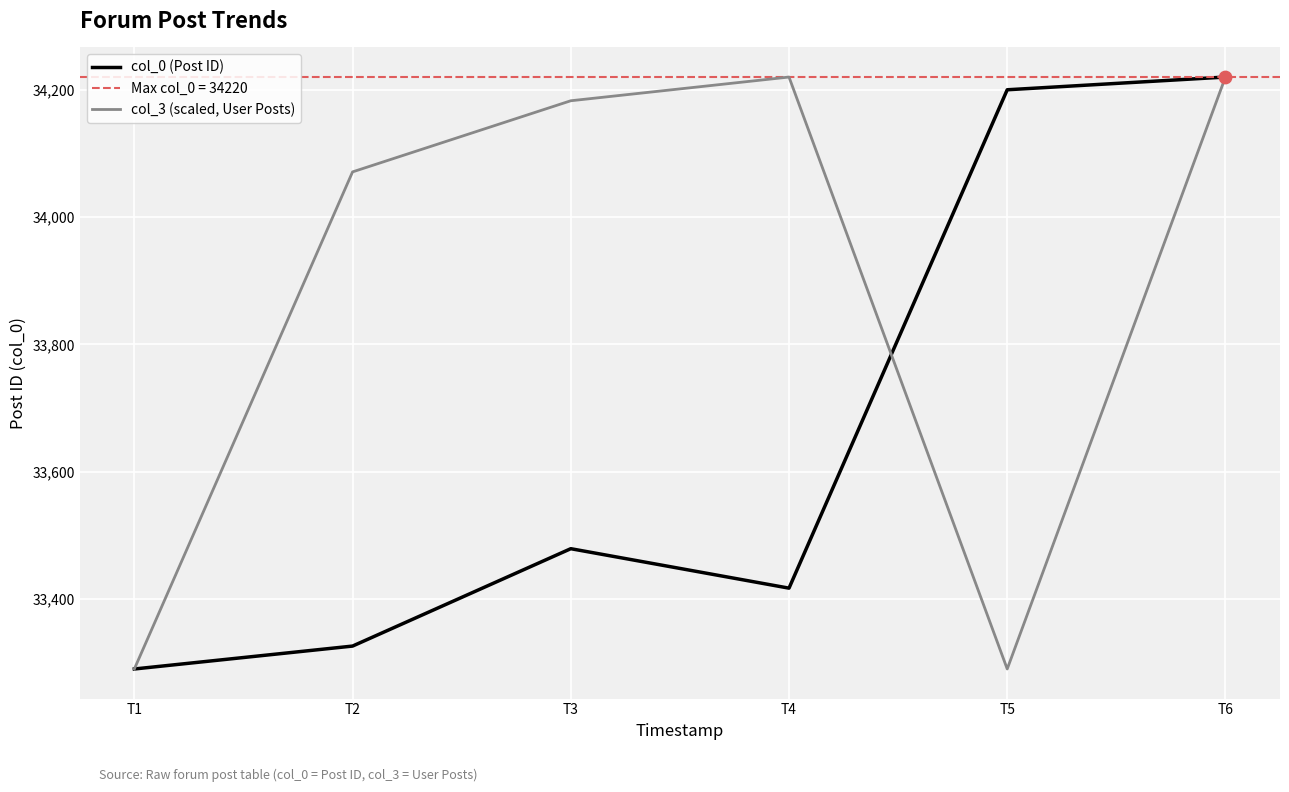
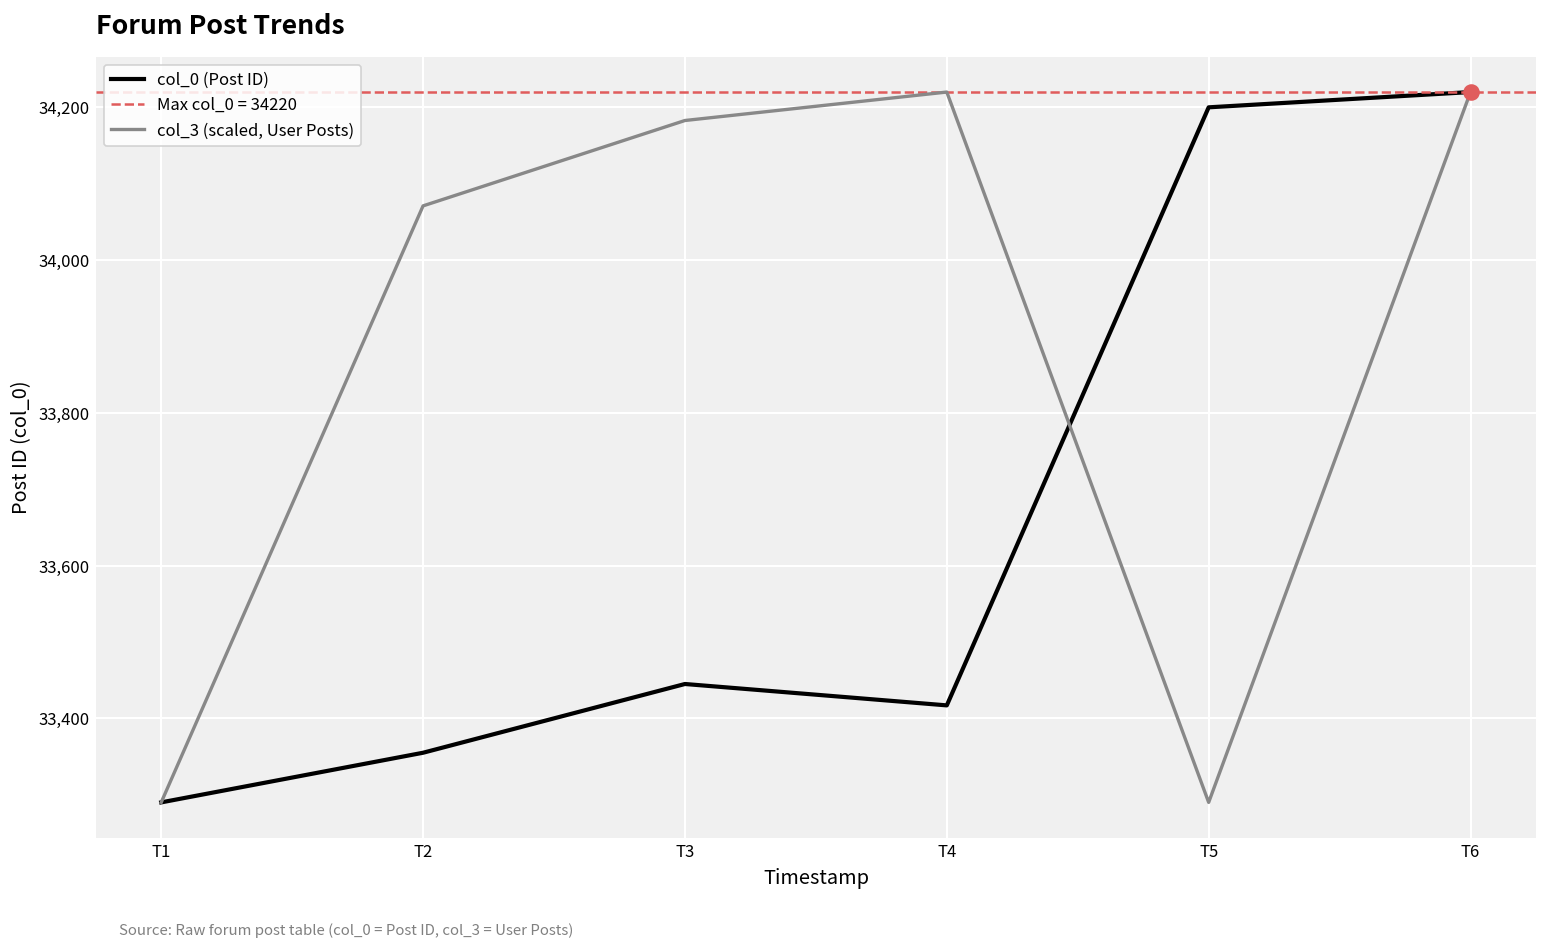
col_0 (Post ID), T2: 33,330 -> 33,360
col_0 (Post ID), T3: 33,480 -> 33,450
